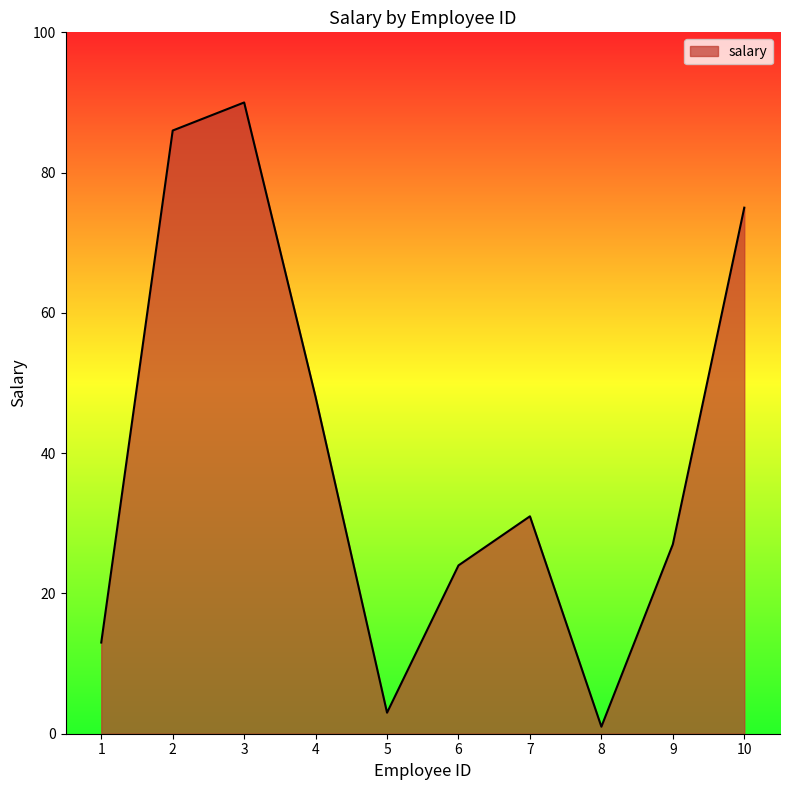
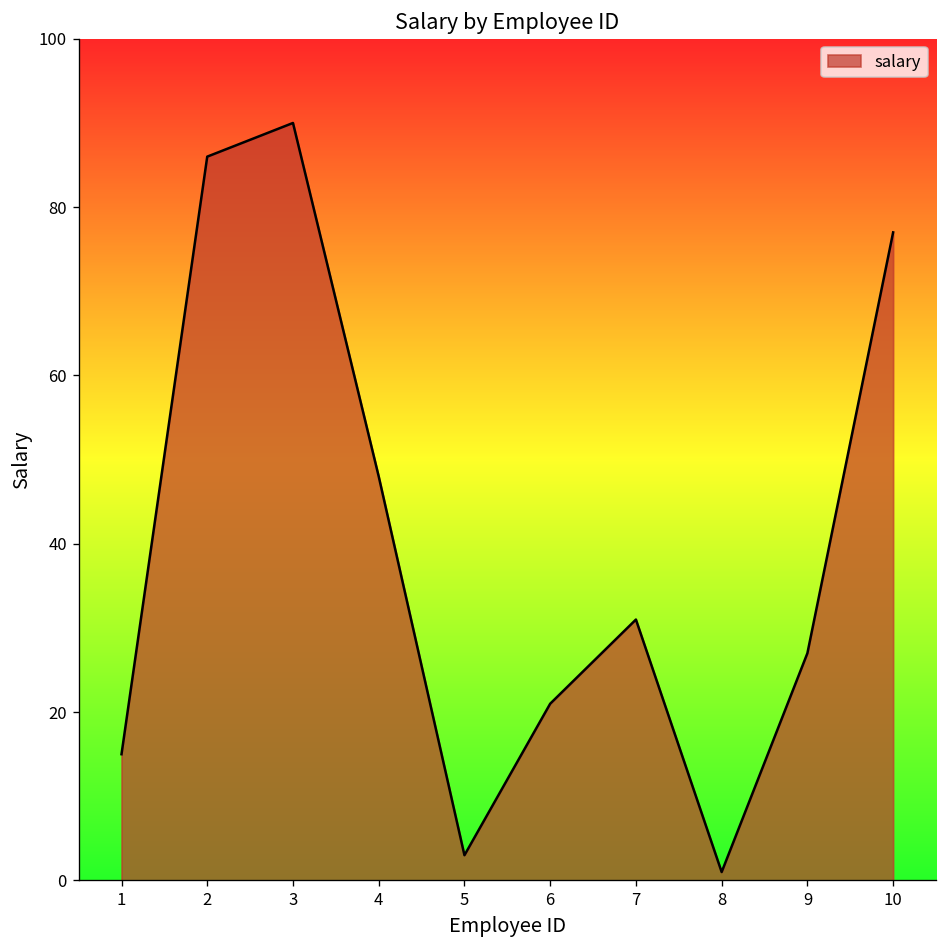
1: 13 -> 15
6: 24 -> 21
10: 75 -> 77
